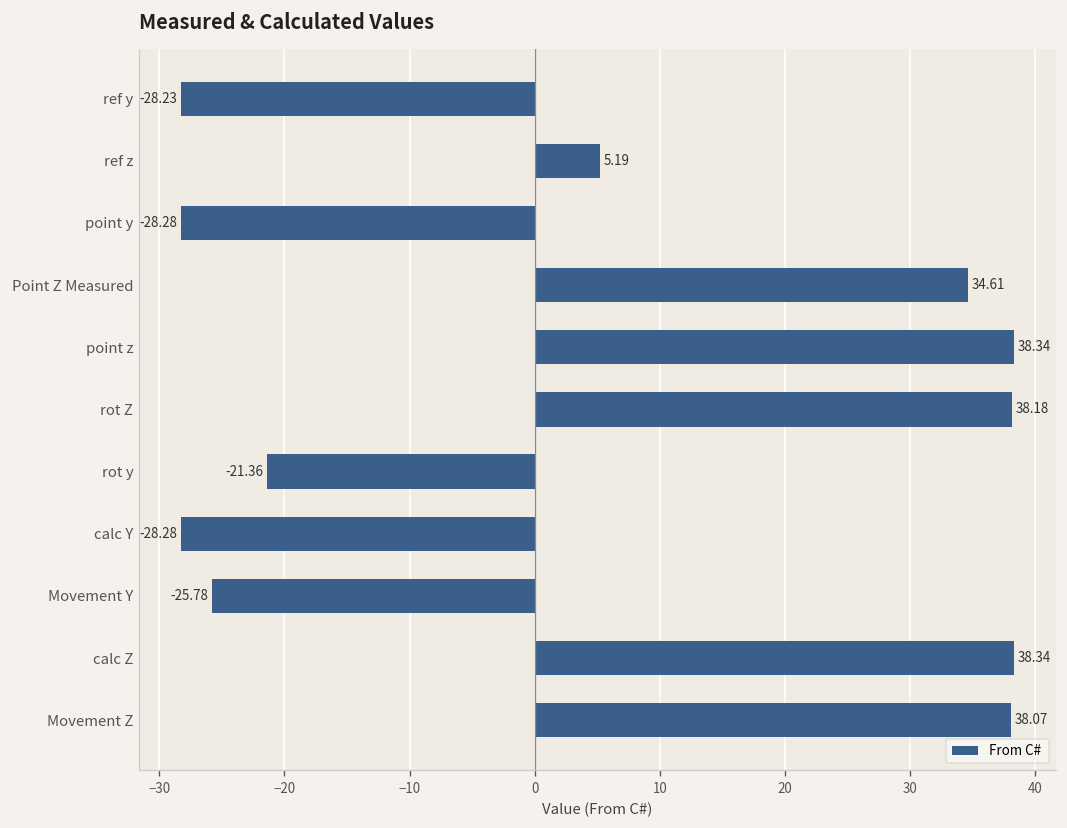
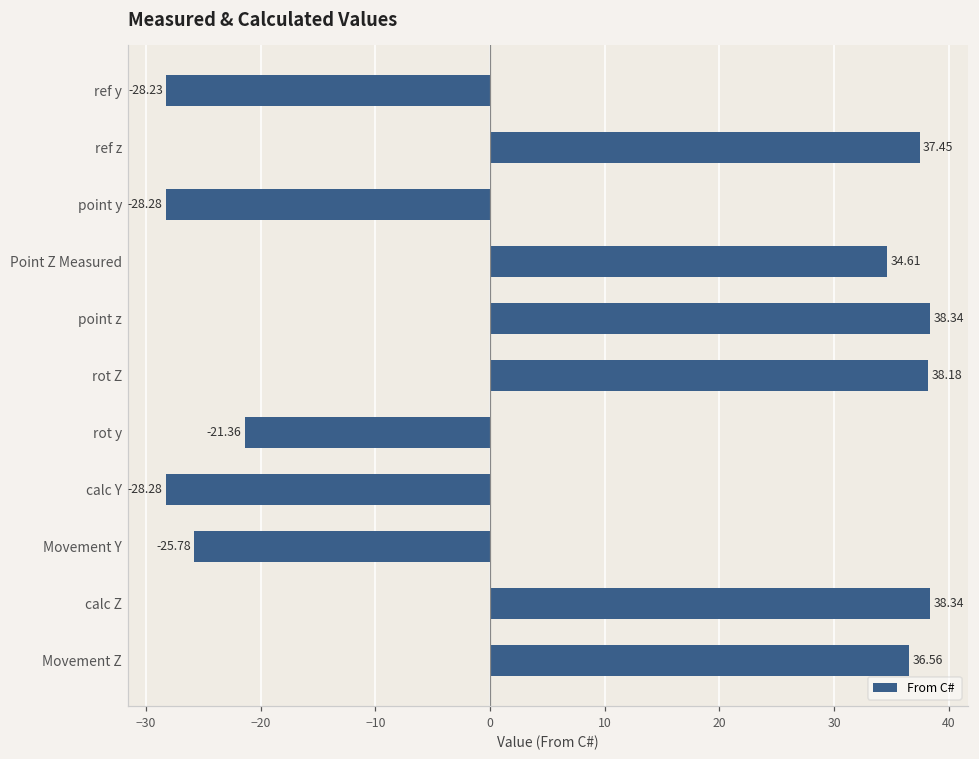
ref z: 5.19 -> 37.45
Movement Z: 38.07 -> 36.56
